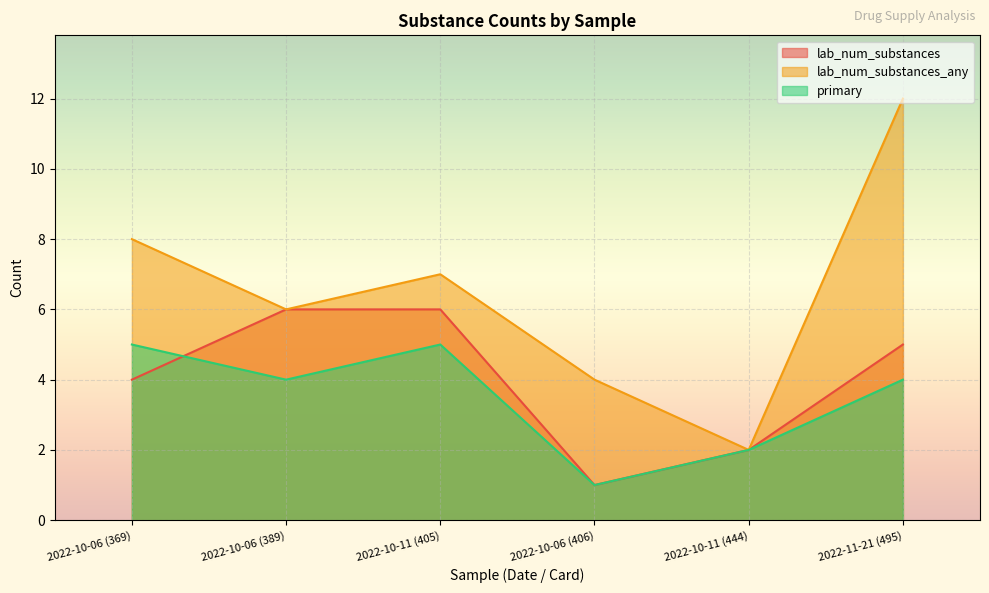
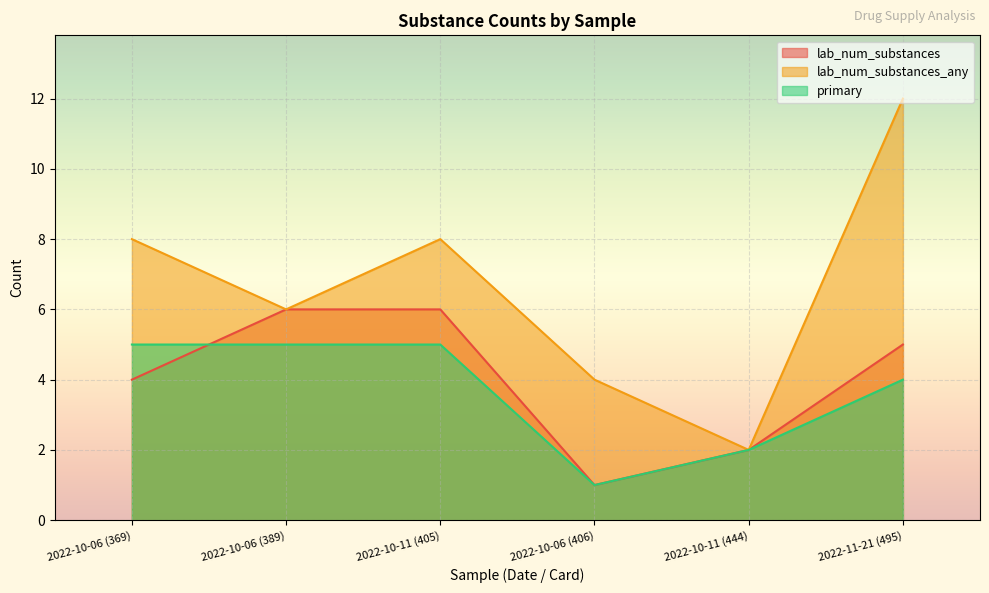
primary, 2022-10-06 (389): 4 -> 5
lab_num_substances_any, 2022-10-11 (405): 7 -> 8
